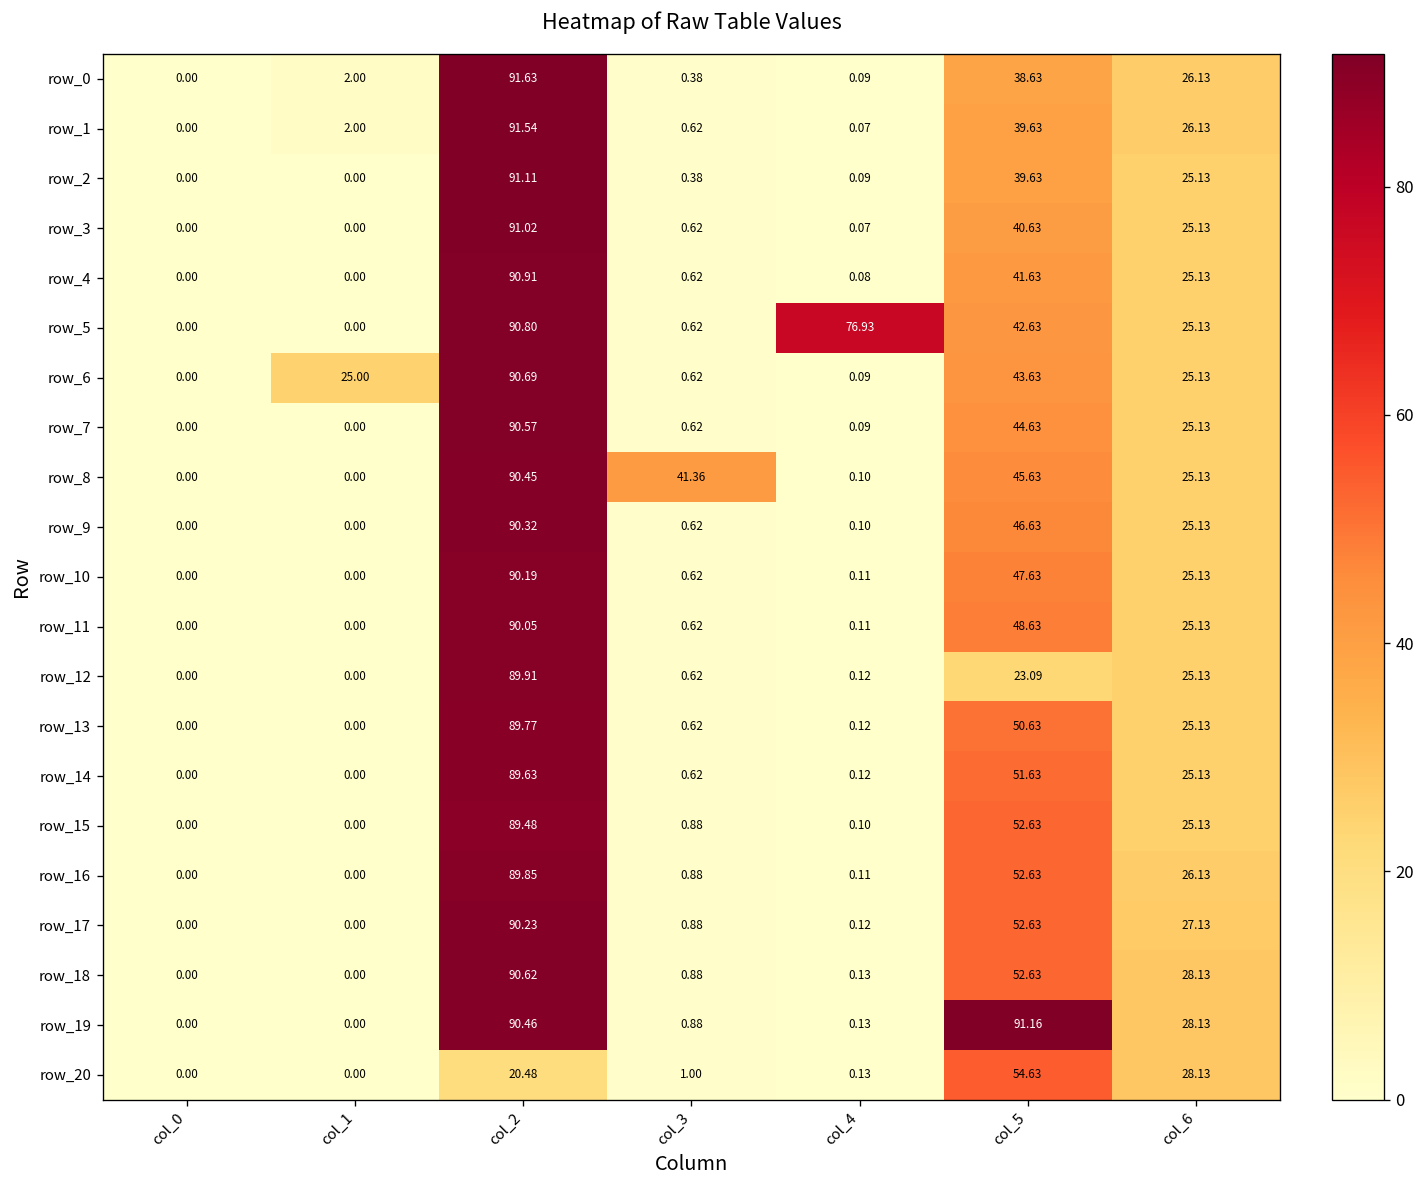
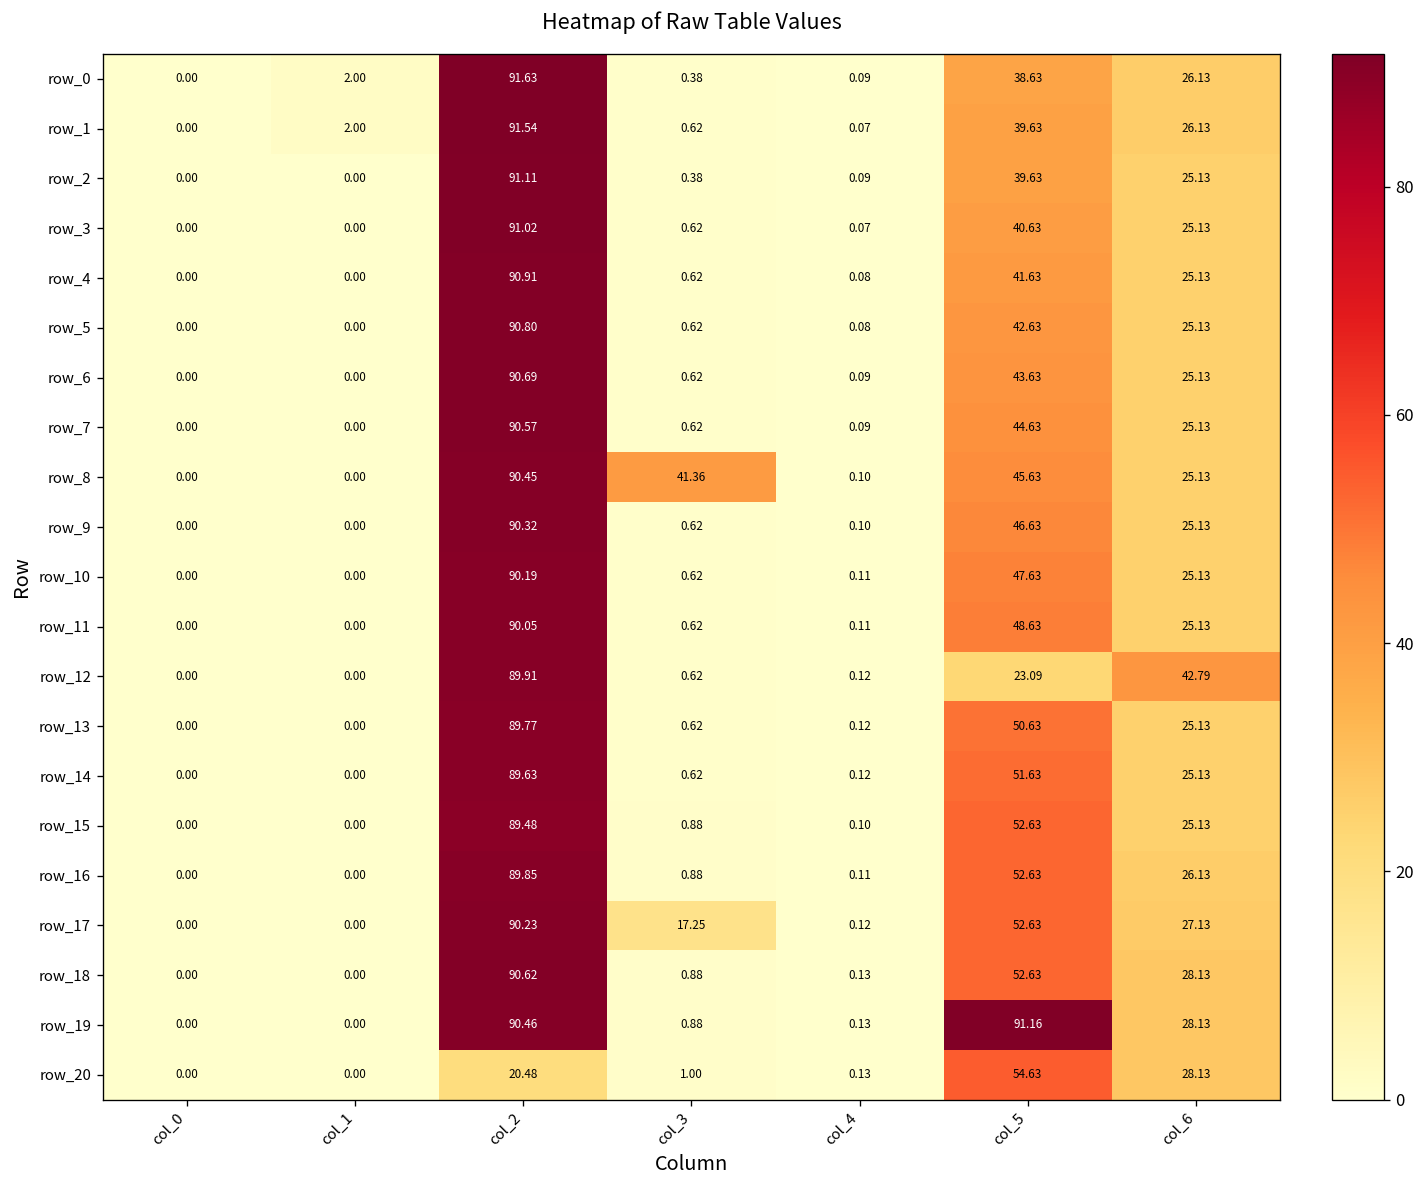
row_5, col_4: 76.93 -> 0.08
row_6, col_1: 25.00 -> 0.00
row_12, col_6: 25.13 -> 42.79
row_17, col_3: 0.88 -> 17.25
